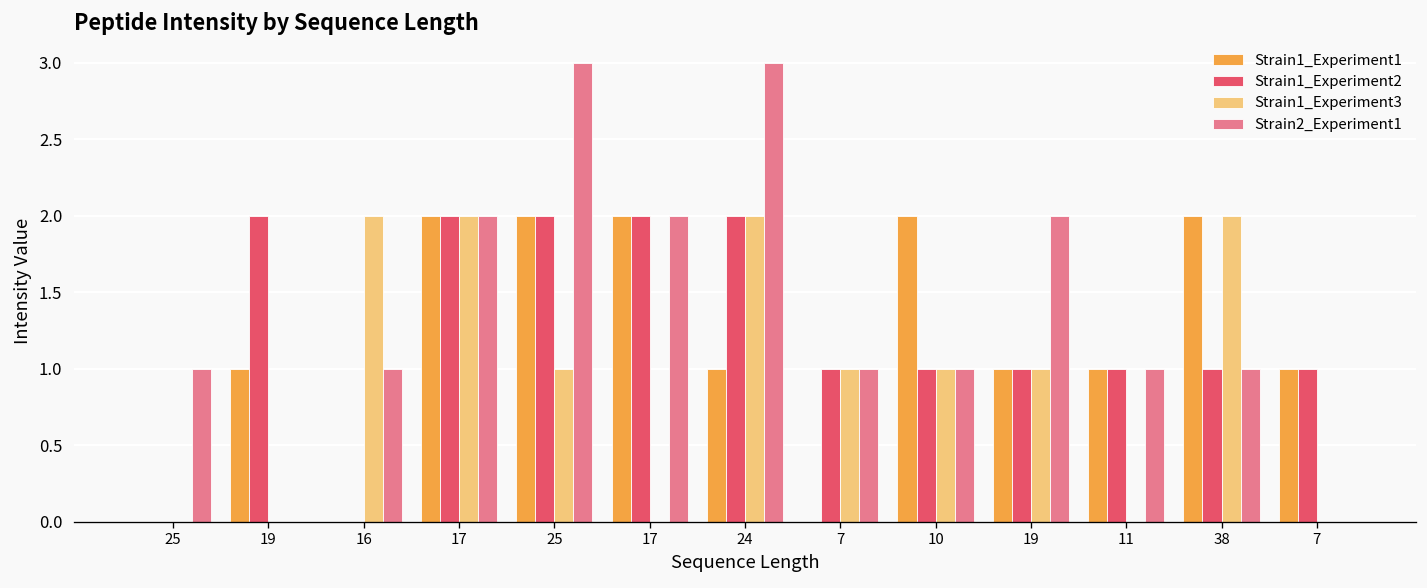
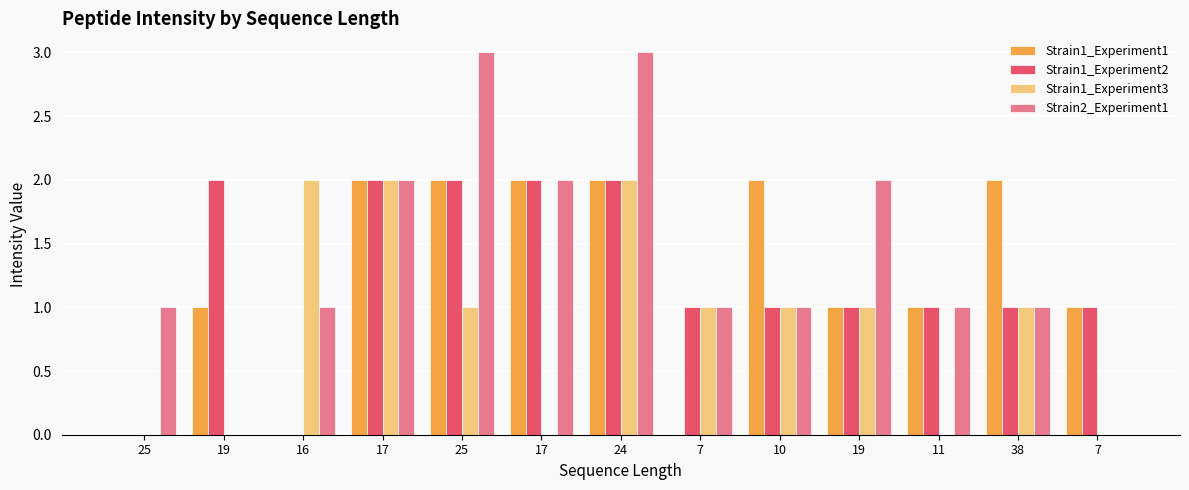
Strain1_Experiment1, 24: 1 -> 2
Strain1_Experiment3, 38: 2 -> 1
